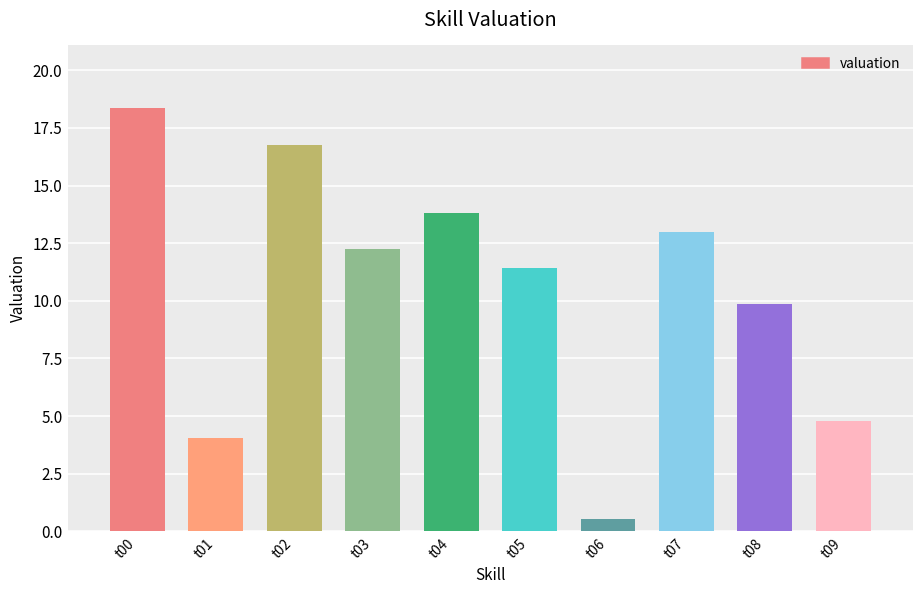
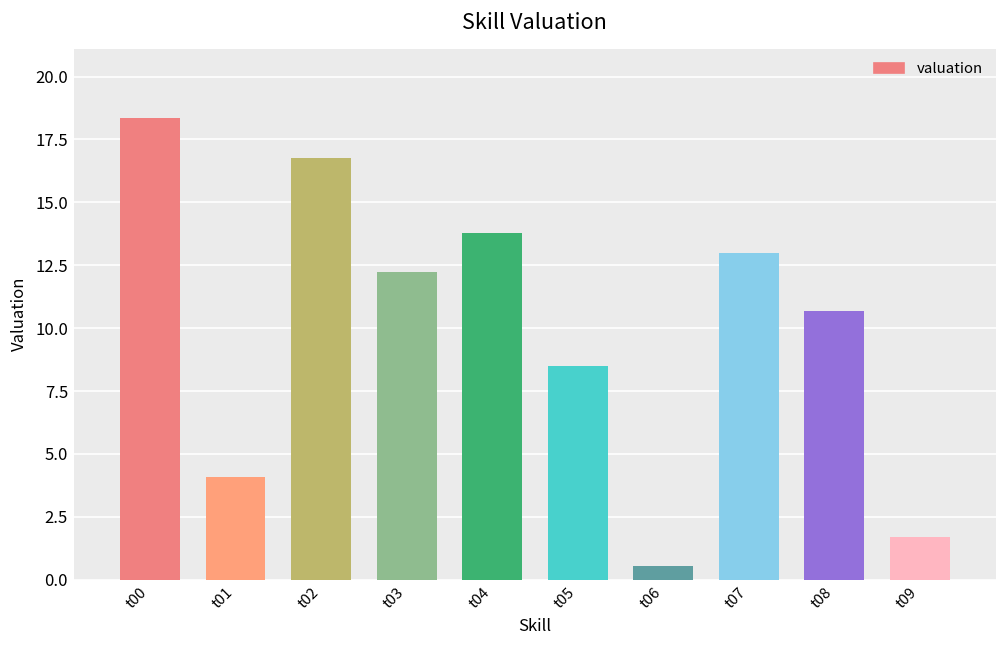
t05: 11.4 -> 8.5
t08: 9.9 -> 10.7
t09: 4.8 -> 1.7
